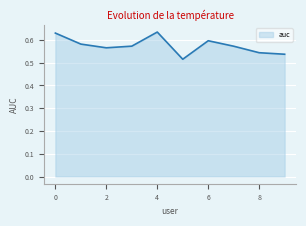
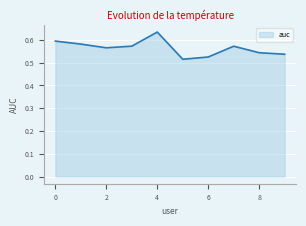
0: 0.63 -> 0.59
6: 0.60 -> 0.52
